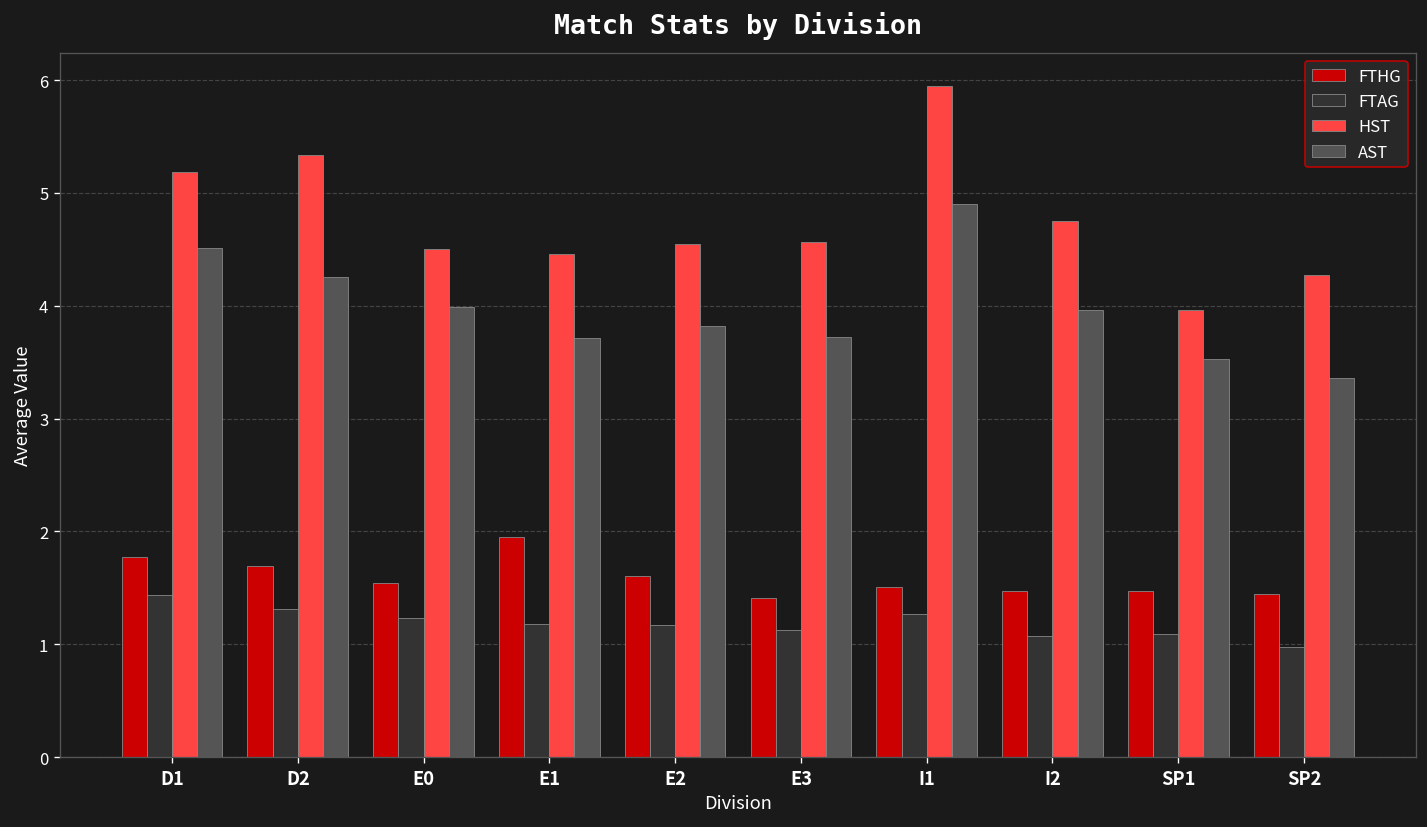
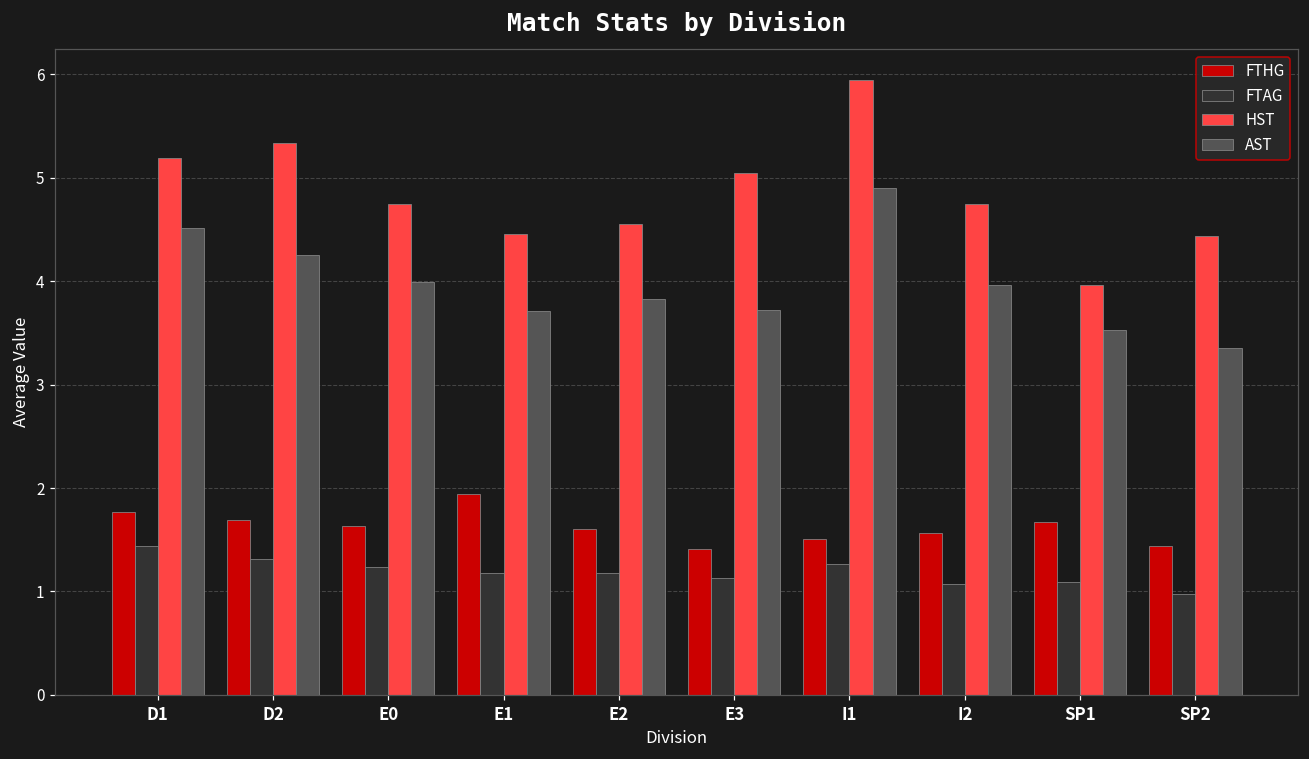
FTHG, E0: 1.5 -> 1.6
HST, E0: 4.5 -> 4.7
HST, E3: 4.6 -> 5.0
FTHG, I2: 1.5 -> 1.6
FTHG, SP1: 1.5 -> 1.7
HST, SP2: 4.3 -> 4.4
